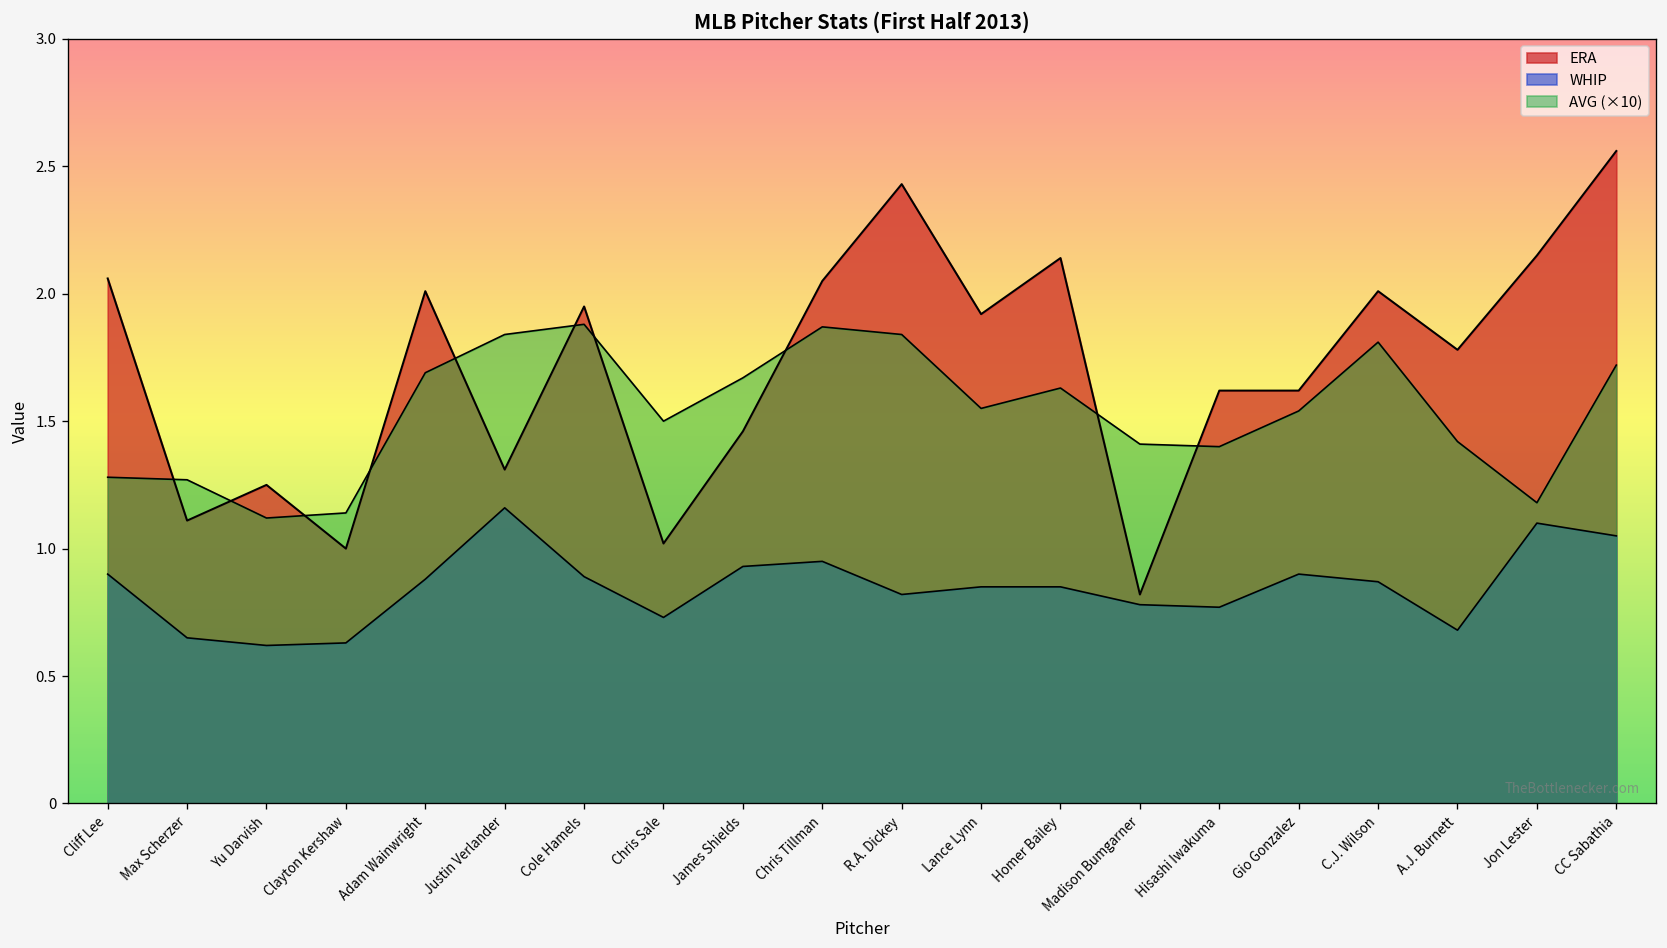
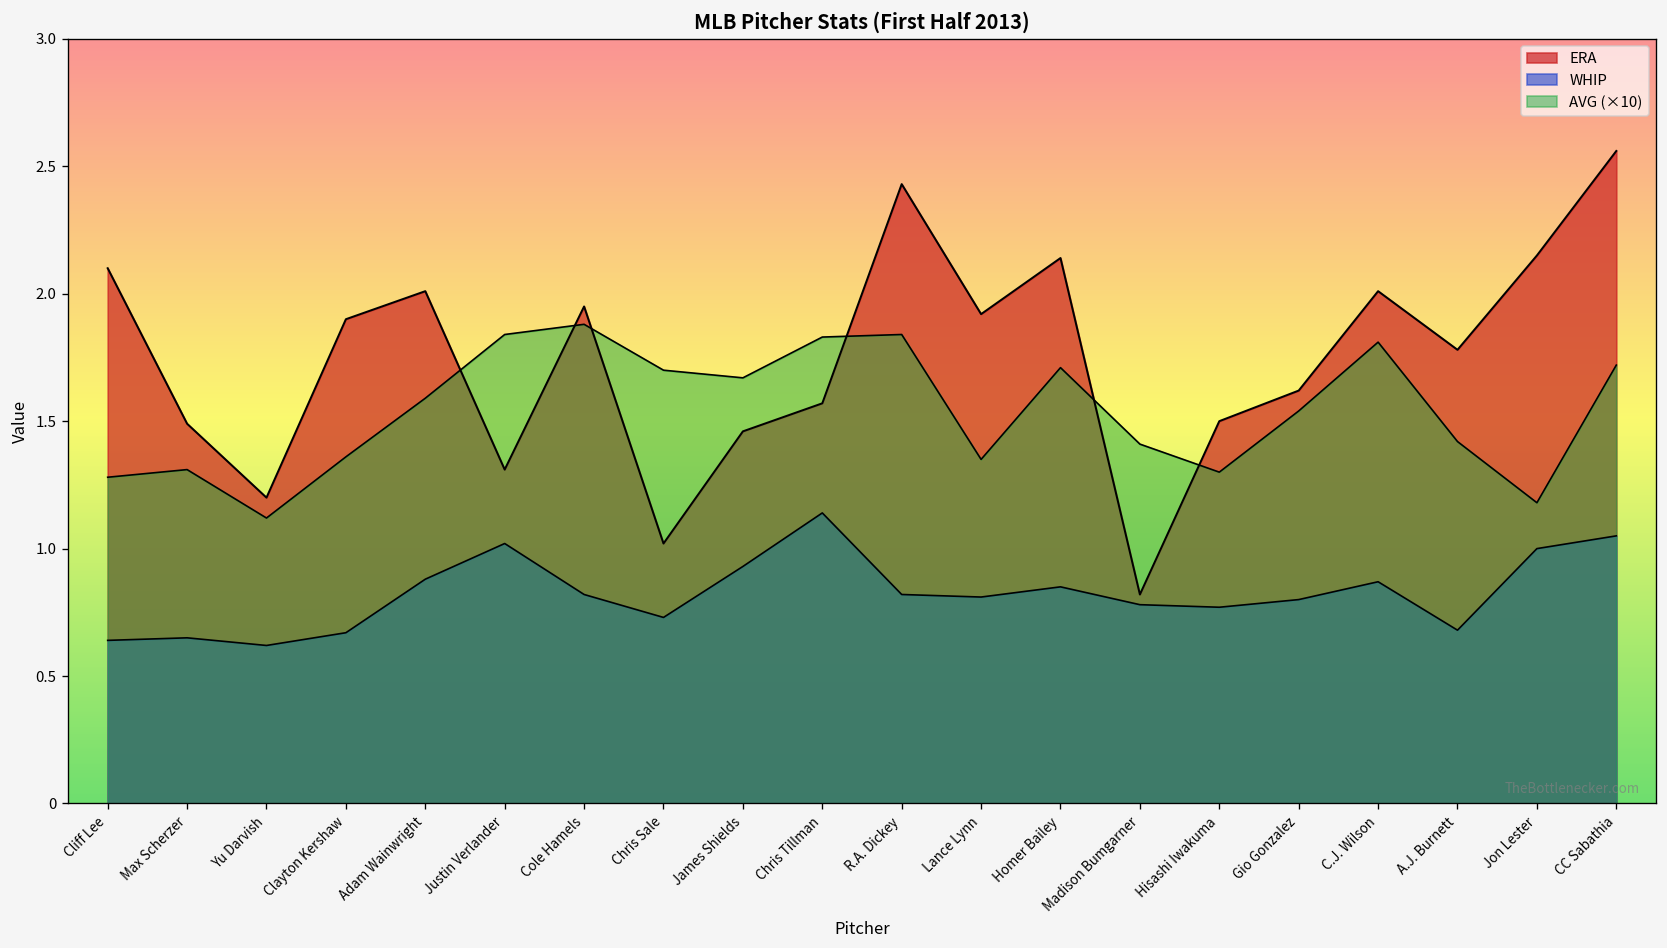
ERA, Cliff Lee: 2.06 -> 2.10
WHIP, Cliff Lee: 0.90 -> 0.64
ERA, Max Scherzer: 1.11 -> 1.49
AVG (×10), Max Scherzer: 1.27 -> 1.31
ERA, Yu Darvish: 1.25 -> 1.20
ERA, Clayton Kershaw: 1.0 -> 1.9
WHIP, Clayton Kershaw: 0.63 -> 0.67
AVG (×10), Clayton Kershaw: 1.14 -> 1.36
AVG (×10), Adam Wainwright: 1.69 -> 1.59
WHIP, Justin Verlander: 1.16 -> 1.02
WHIP, Cole Hamels: 0.89 -> 0.82
AVG (×10), Chris Sale: 1.50 -> 1.70
ERA, Chris Tillman: 2.05 -> 1.57
WHIP, Chris Tillman: 0.95 -> 1.14
AVG (×10), Chris Tillman: 1.87 -> 1.83
WHIP, Lance Lynn: 0.85 -> 0.81
AVG (×10), Lance Lynn: 1.55 -> 1.35
AVG (×10), Homer Bailey: 1.63 -> 1.71
ERA, Hisashi Iwakuma: 1.62 -> 1.50
AVG (×10), Hisashi Iwakuma: 1.40 -> 1.30
WHIP, Gio Gonzalez: 0.9 -> 0.8
WHIP, Jon Lester: 1.1 -> 1.0
